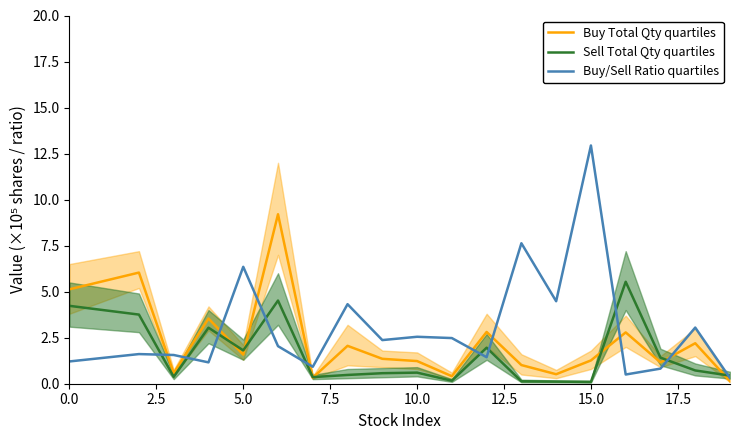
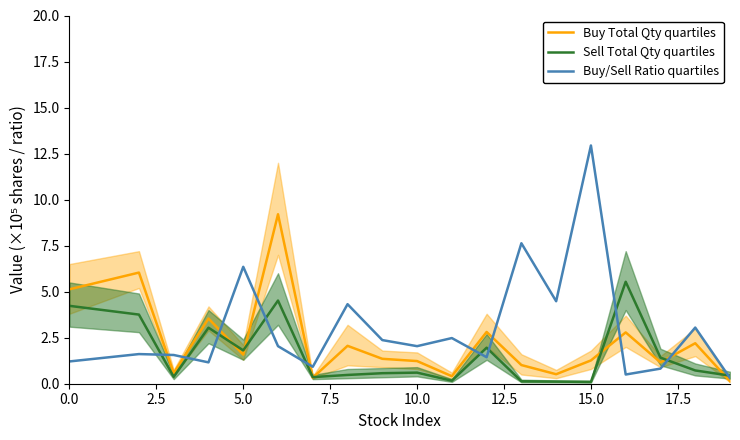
Buy/Sell Ratio quartiles, 10.0: 2.6 -> 2.0
